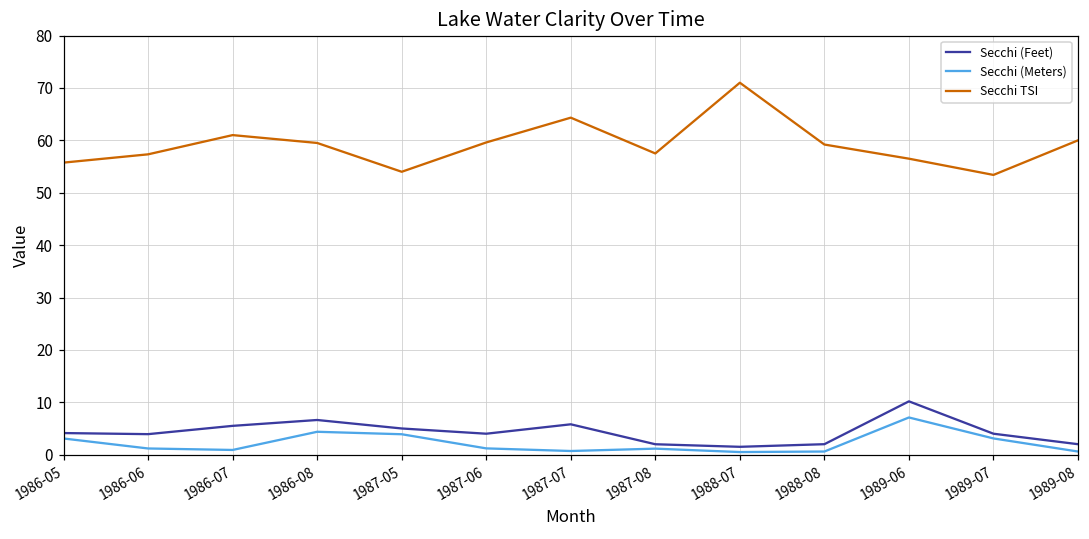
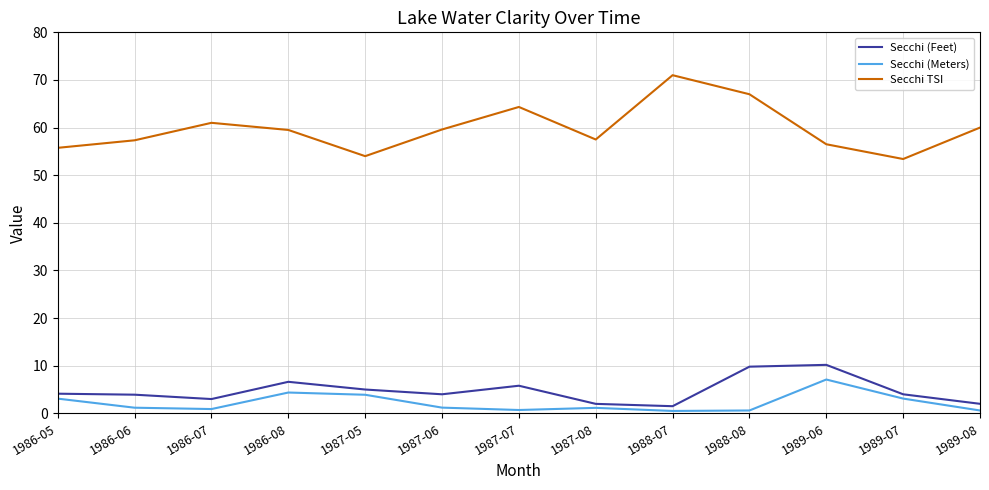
Secchi (Feet), 1986-07: 6 -> 3
Secchi (Feet), 1988-08: 2 -> 10
Secchi TSI, 1988-08: 59 -> 67
